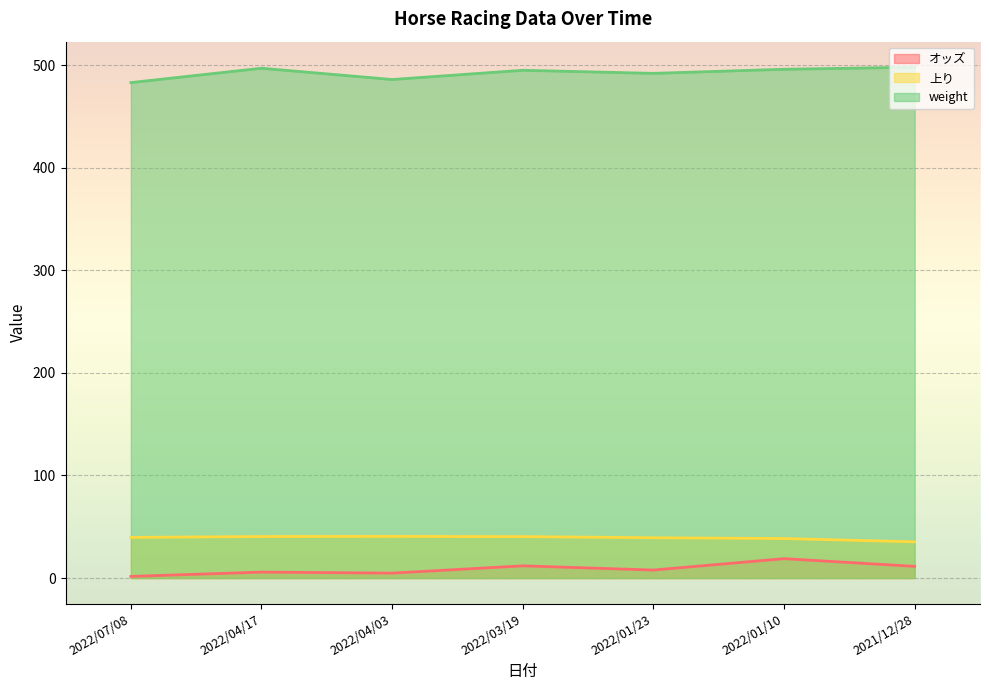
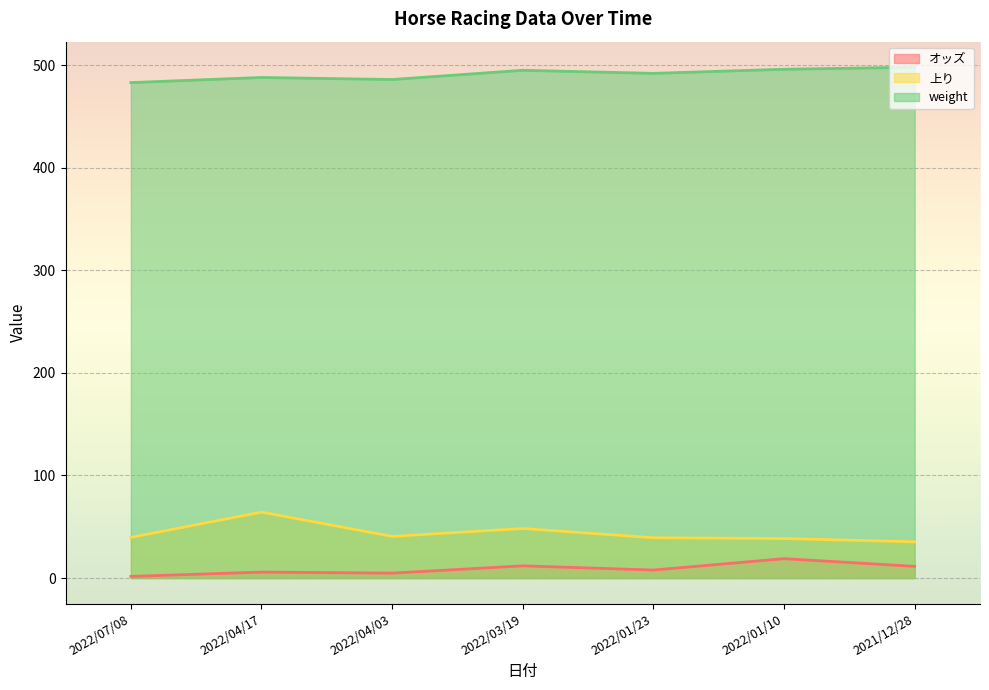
上り, 2022/04/17: 41 -> 64
weight, 2022/04/17: 497 -> 488
上り, 2022/03/19: 40 -> 48
